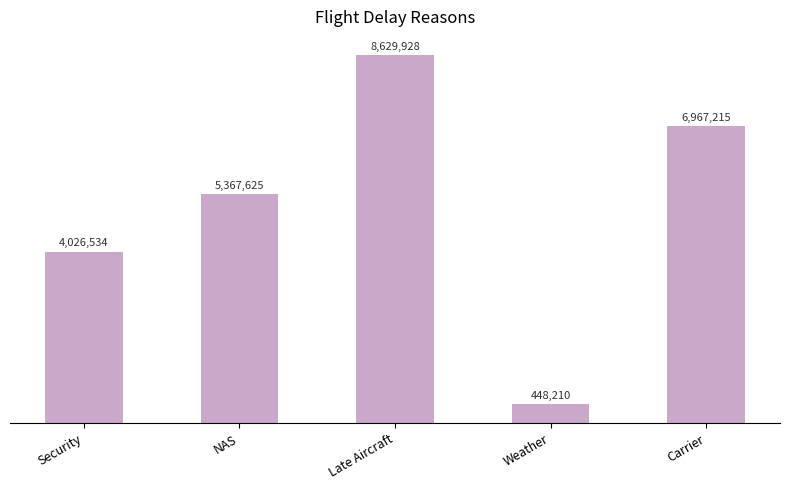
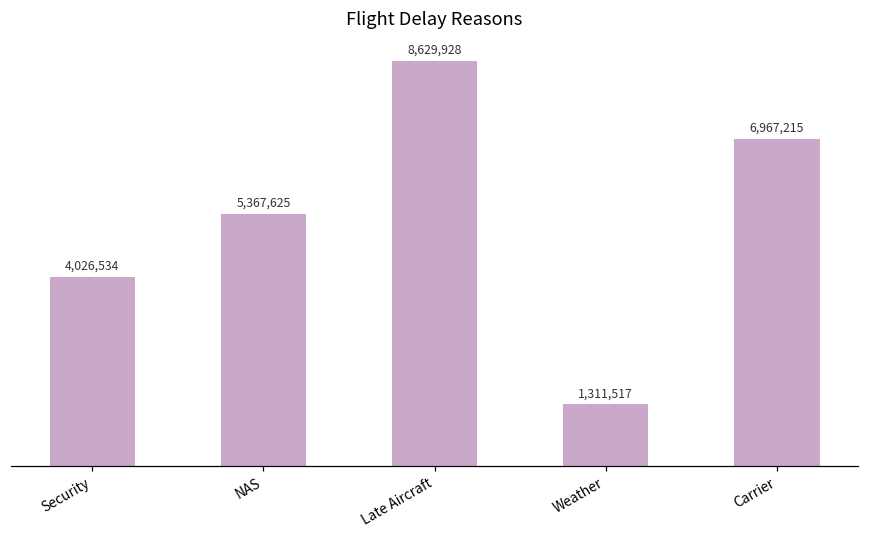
Weather: 448,210 -> 1,311,517
